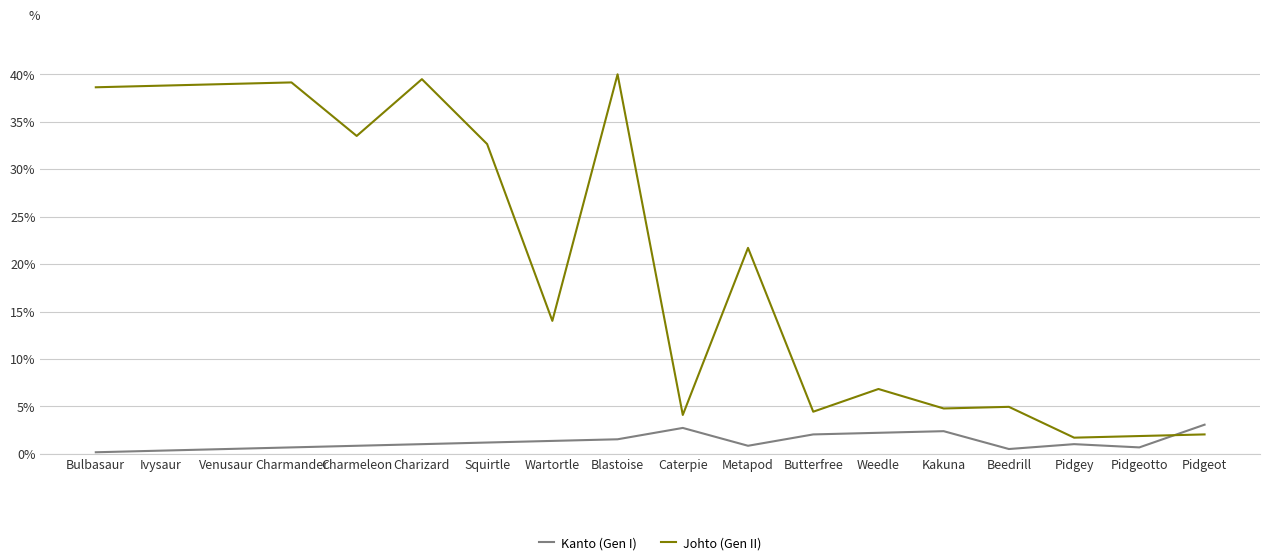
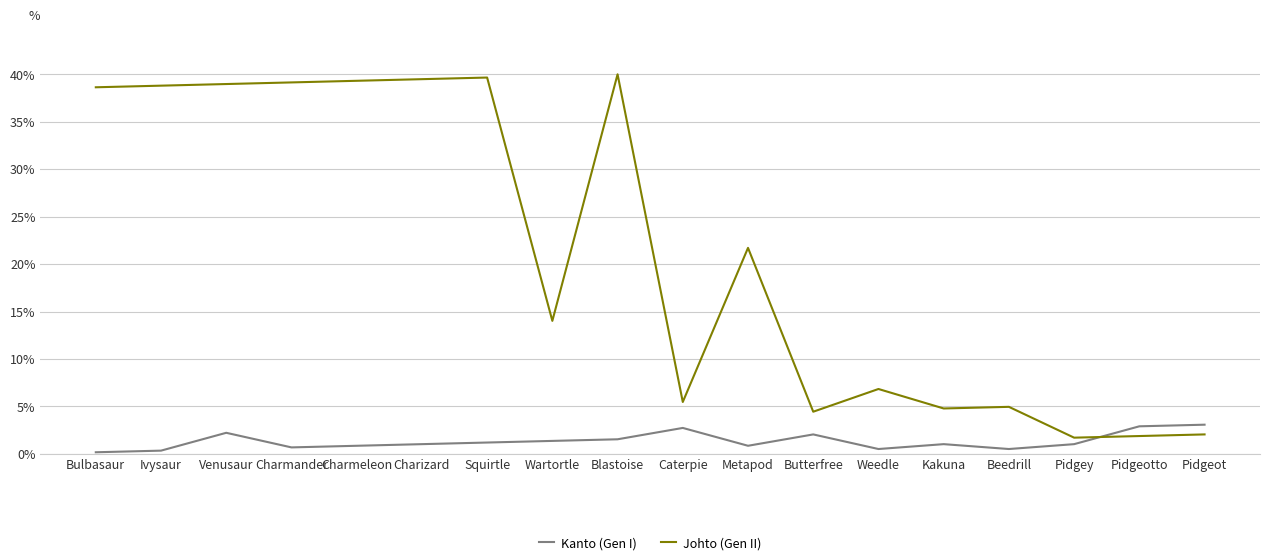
Kanto (Gen I), Venusaur: 1% -> 2%
Johto (Gen II), Charmeleon: 34% -> 39%
Johto (Gen II), Squirtle: 33% -> 40%
Johto (Gen II), Caterpie: 4% -> 5%
Kanto (Gen I), Weedle: 2% -> 1%
Kanto (Gen I), Kakuna: 2% -> 1%
Kanto (Gen I), Pidgeotto: 1% -> 3%
